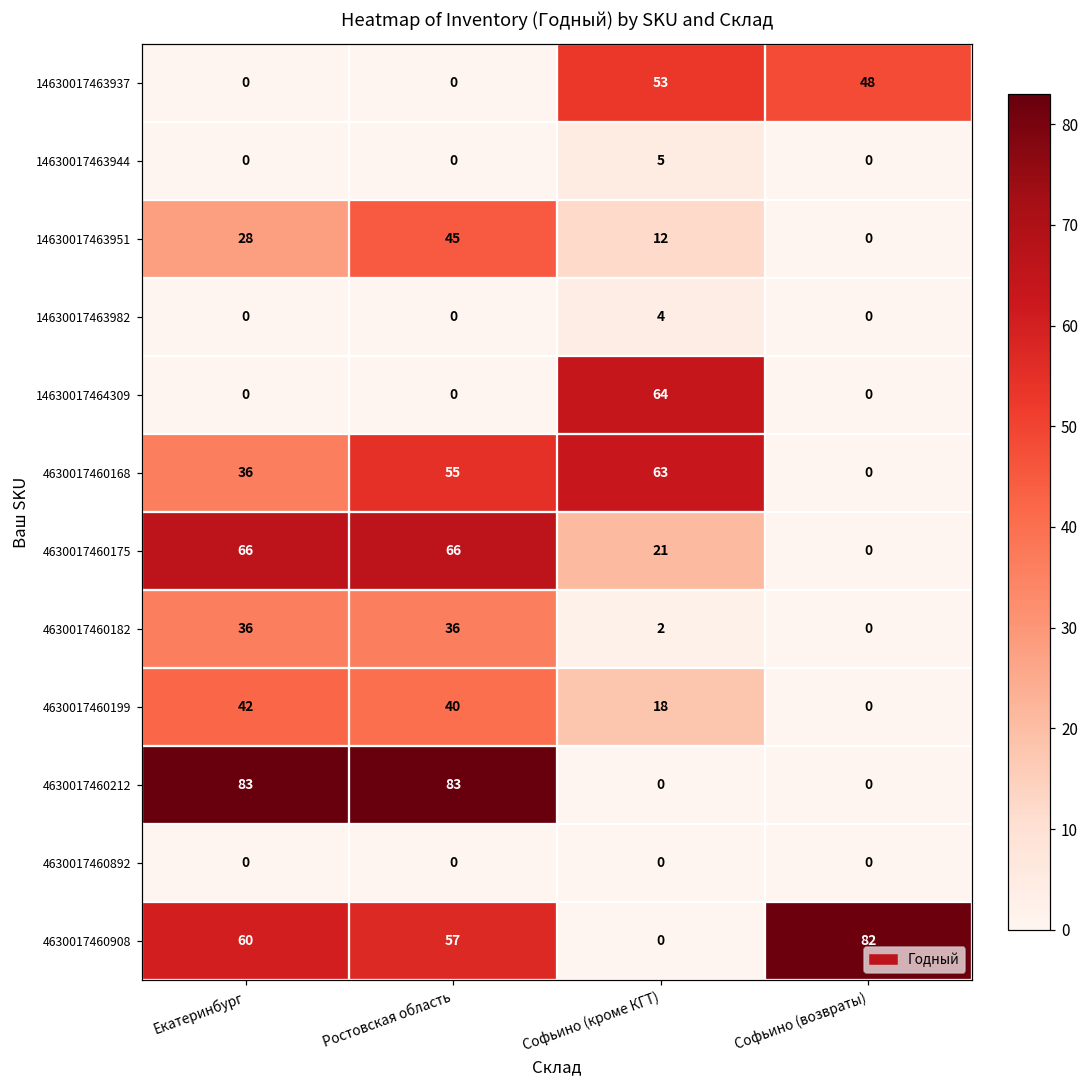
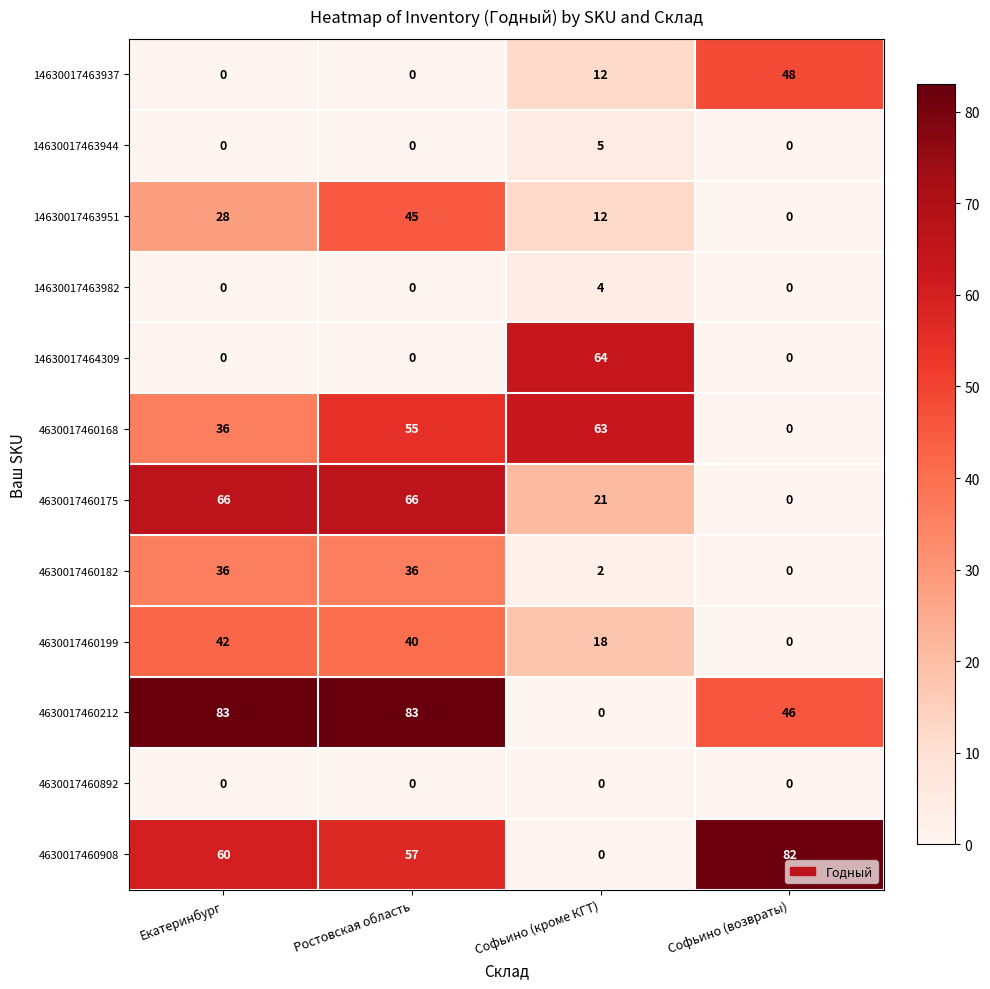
14630017463937, Софьино (кроме КГТ): 53 -> 12
4630017460212, Софьино (возвраты): 0 -> 46
